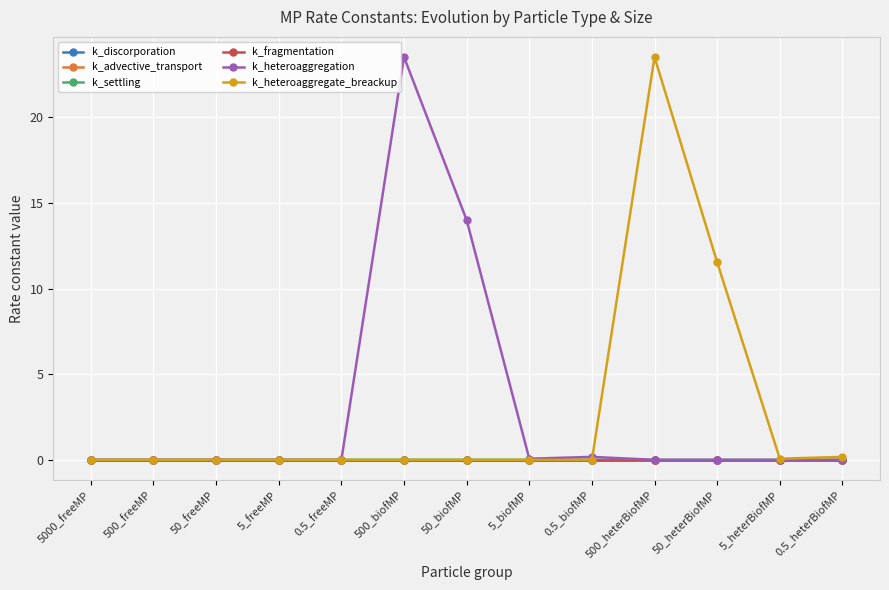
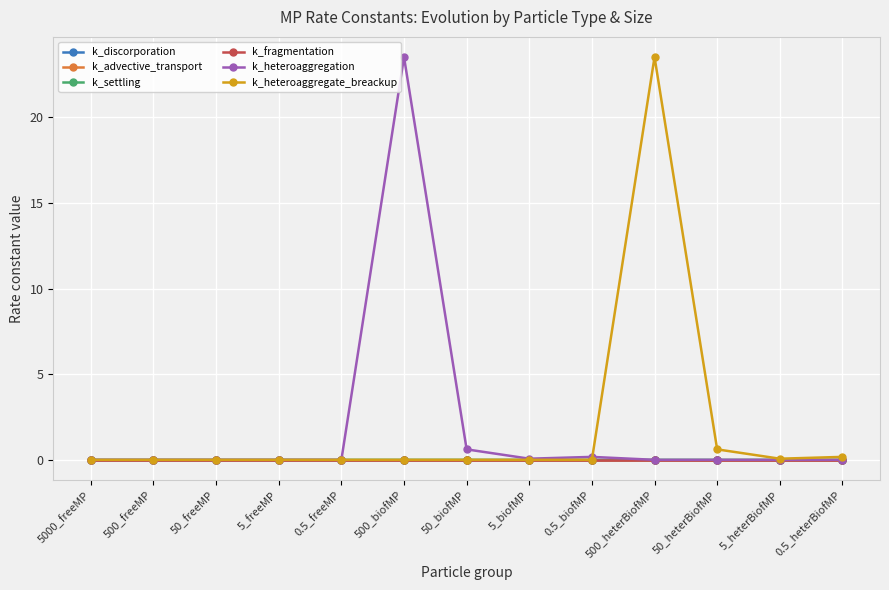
k_heteroaggregation, 50_biofMP: 14.0 -> 0.6
k_heteroaggregate_breackup, 50_heterBiofMP: 11.5 -> 0.6
